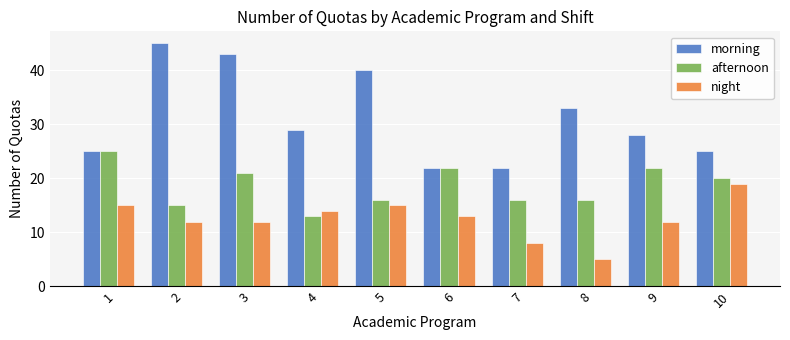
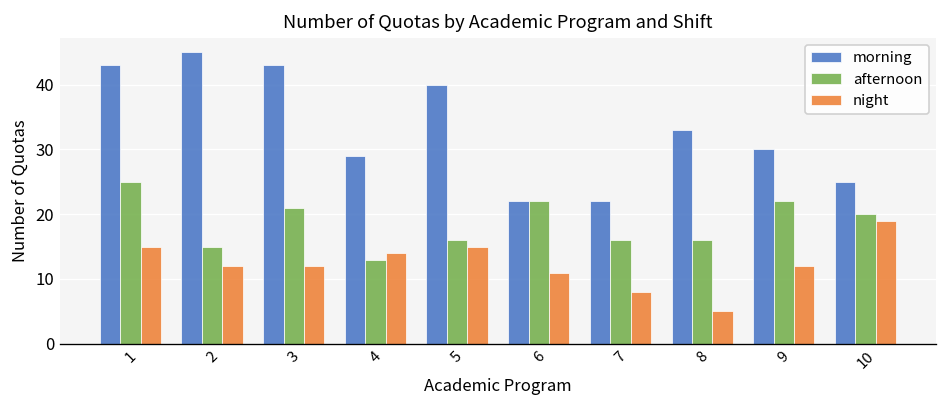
morning, 1: 25 -> 43
night, 6: 13 -> 11
morning, 9: 28 -> 30
